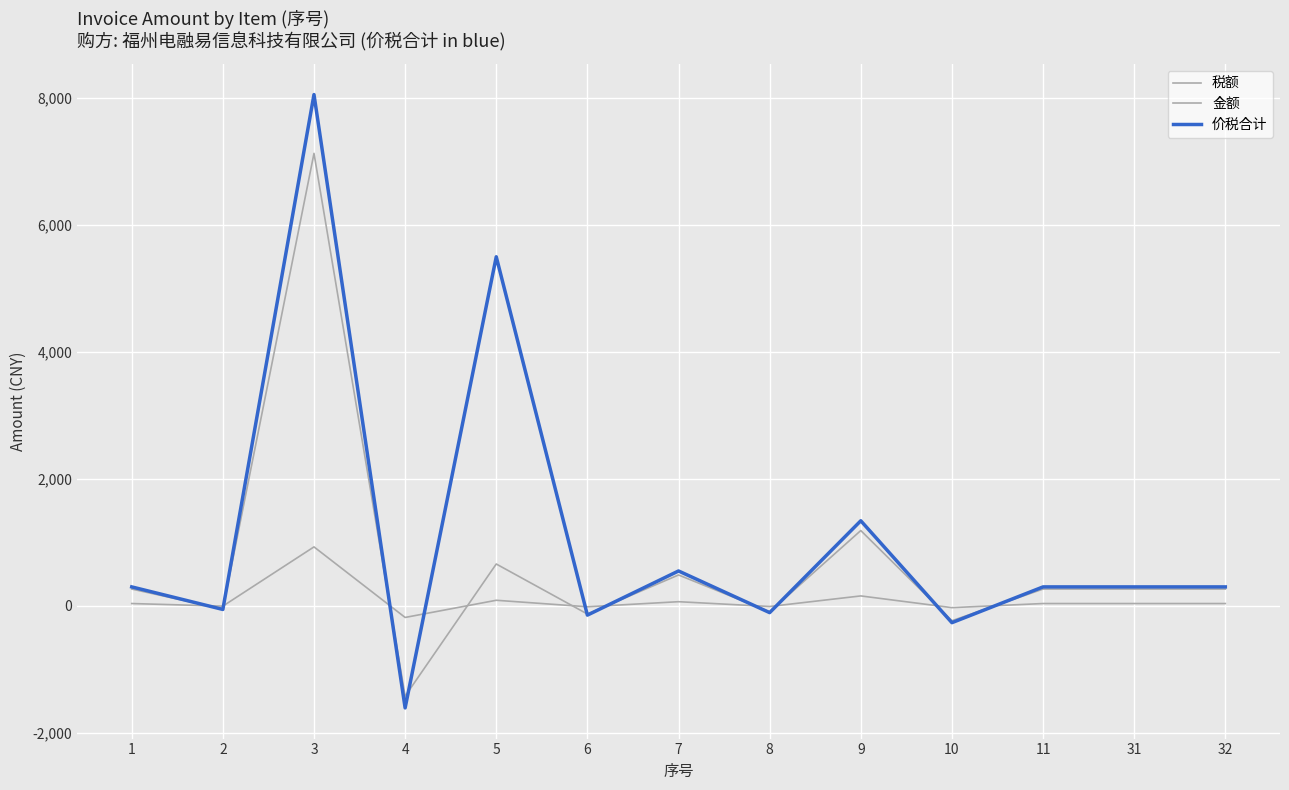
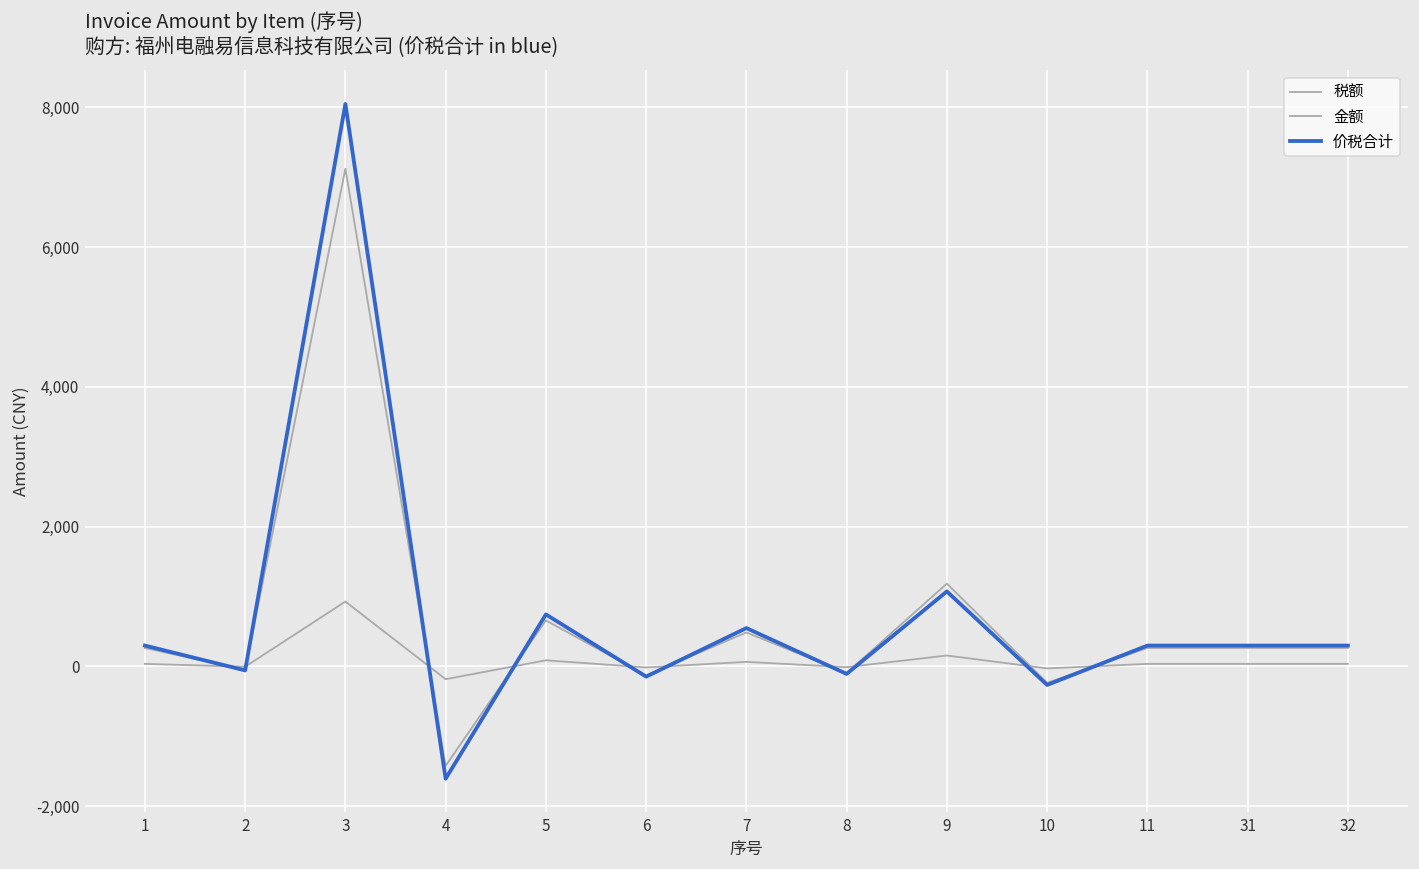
价税合计, 5: 5,500 -> 700
价税合计, 9: 1,300 -> 1,100
